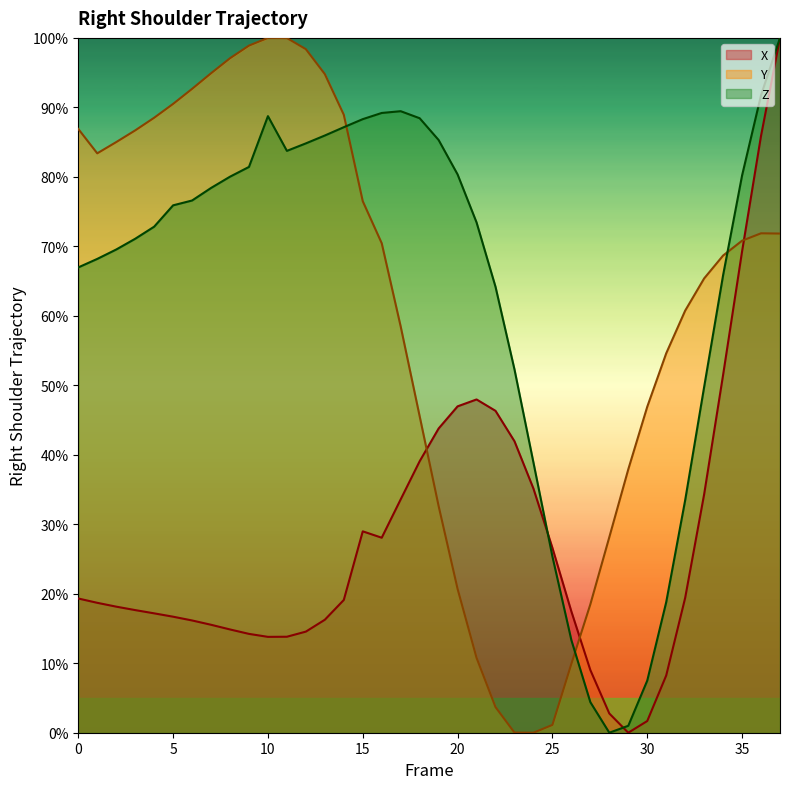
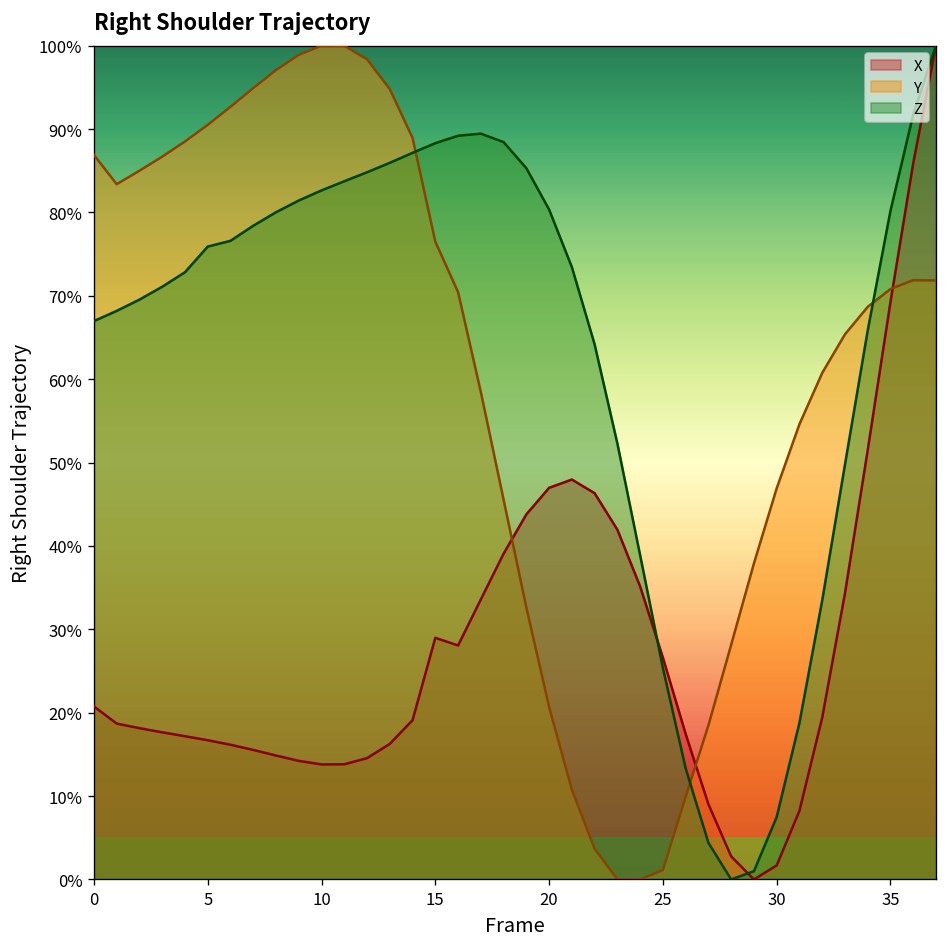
X, 0: 19% -> 21%
Z, 10: 89% -> 83%
